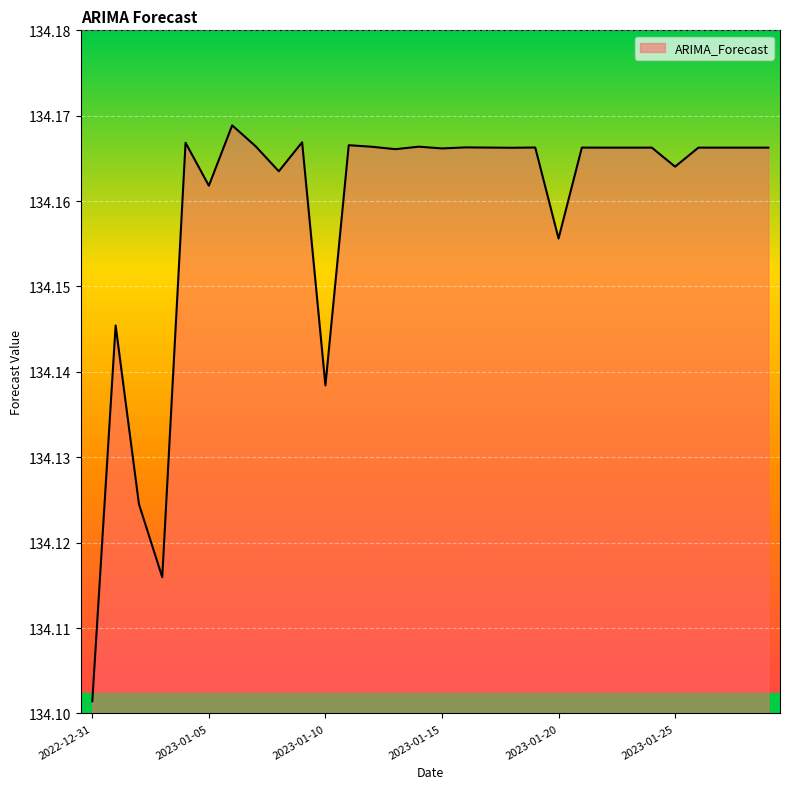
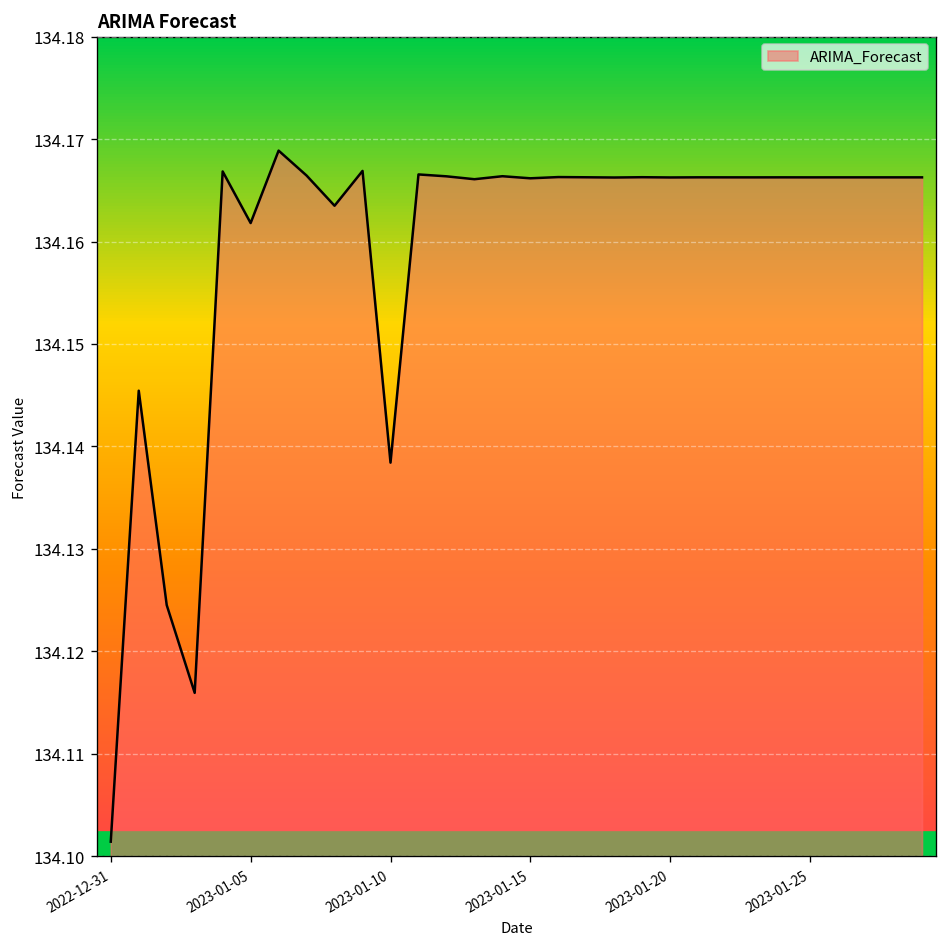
2023-01-20: 134.156 -> 134.166
2023-01-25: 134.164 -> 134.166
